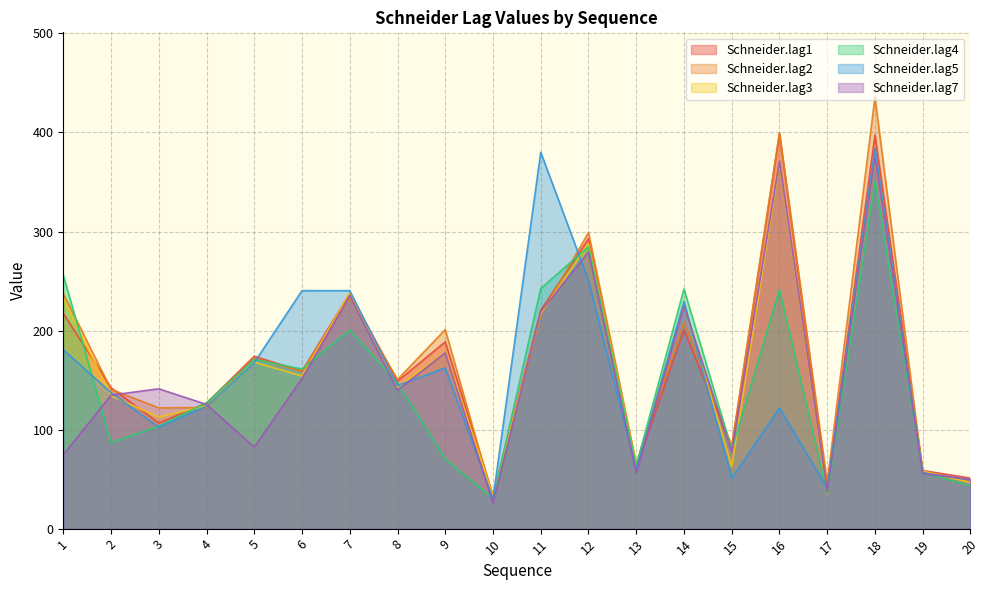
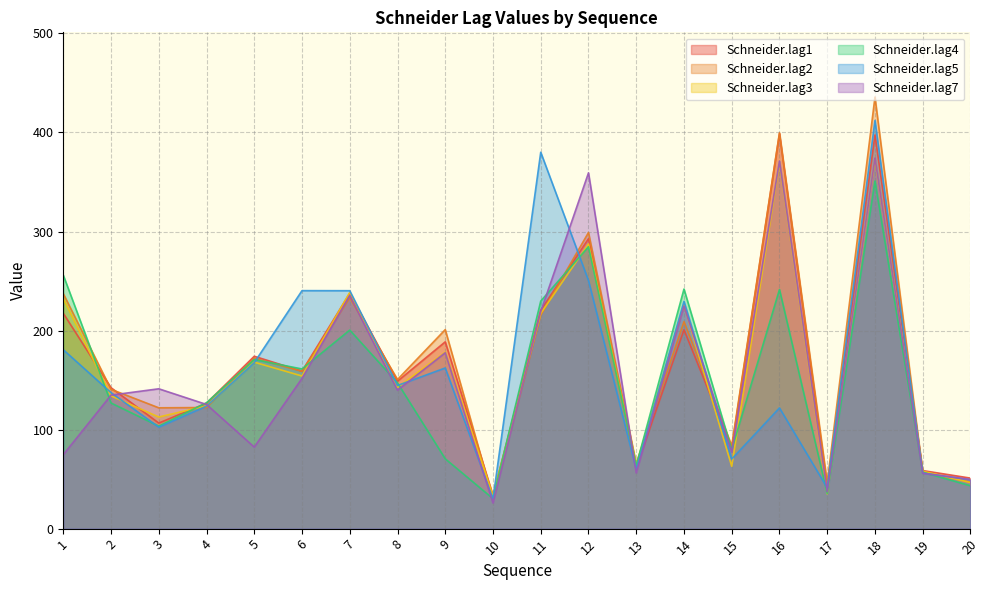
Schneider.lag4, 2: 90 -> 130
Schneider.lag4, 11: 240 -> 230
Schneider.lag7, 12: 280 -> 360
Schneider.lag5, 15: 50 -> 70
Schneider.lag5, 18: 380 -> 410
